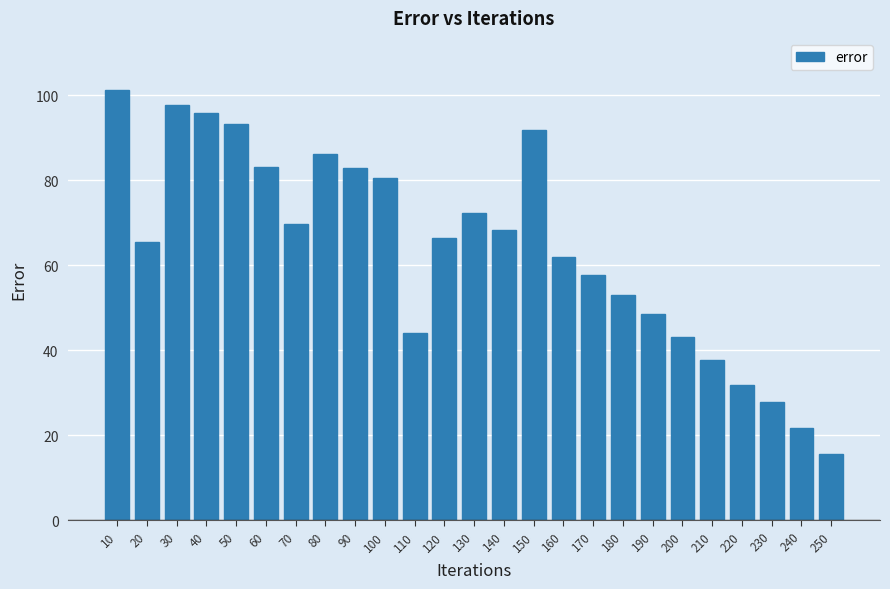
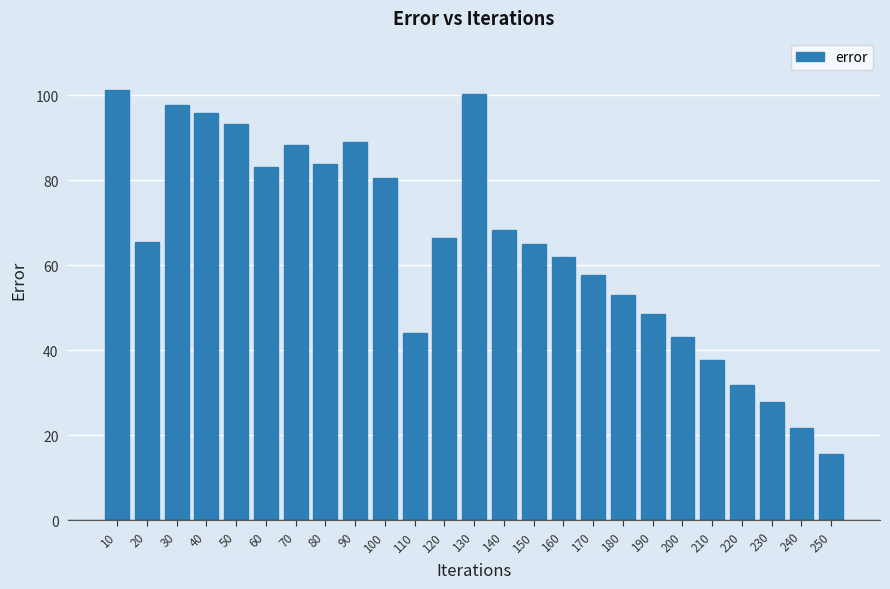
70: 70 -> 88
80: 86 -> 84
90: 83 -> 89
130: 72 -> 100
150: 92 -> 65
